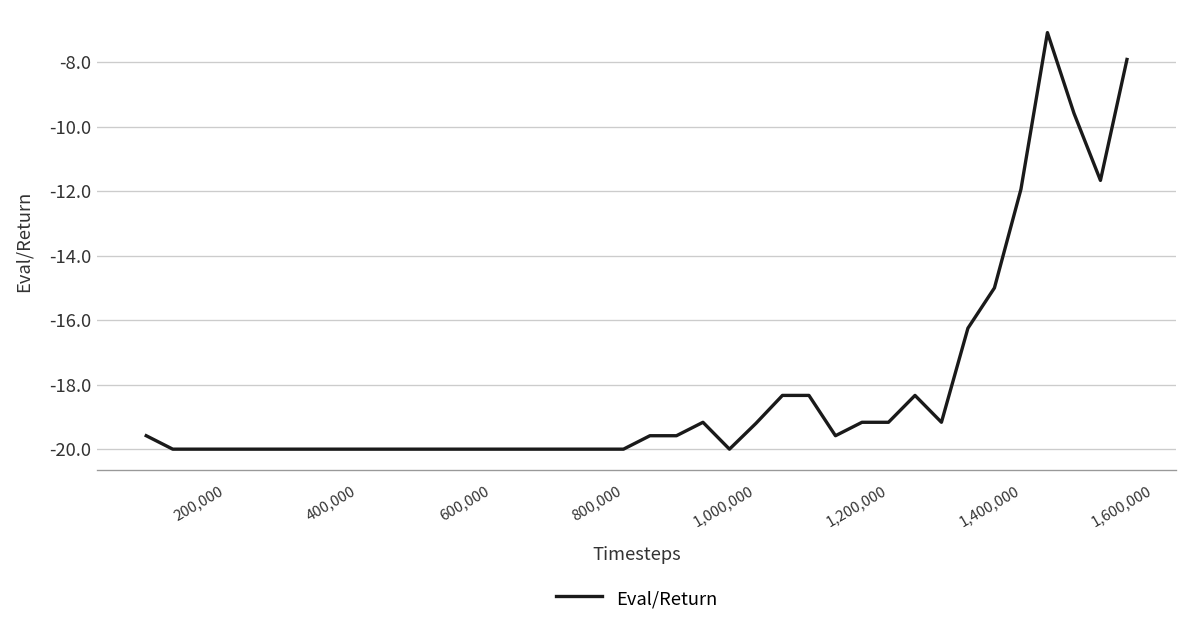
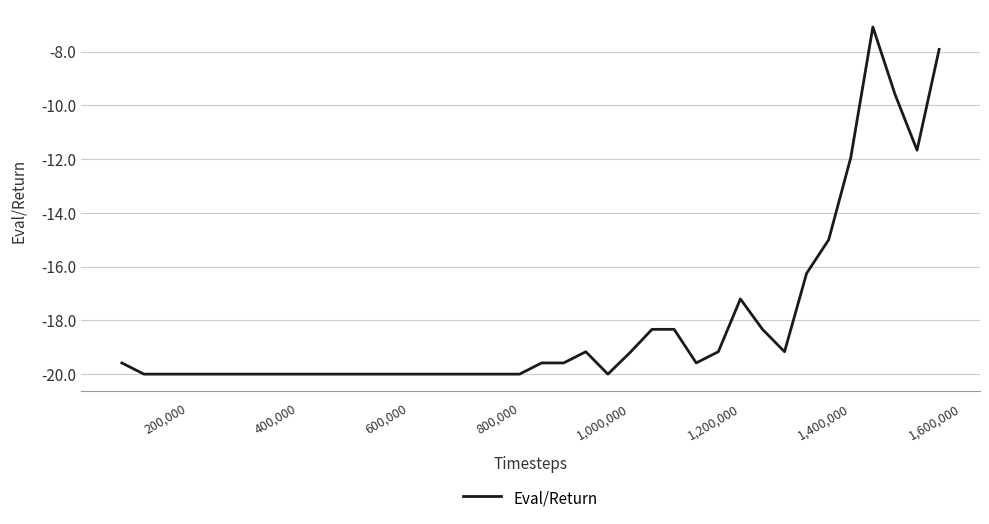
1,200,000: -19.2 -> -17.2
